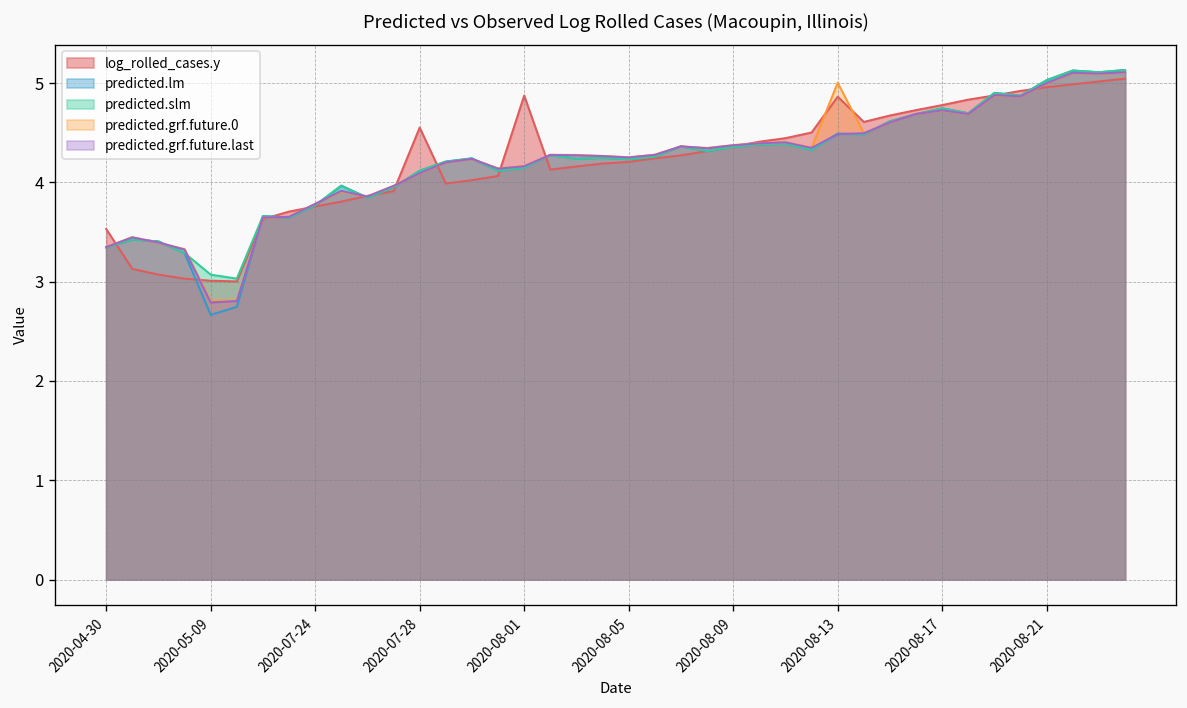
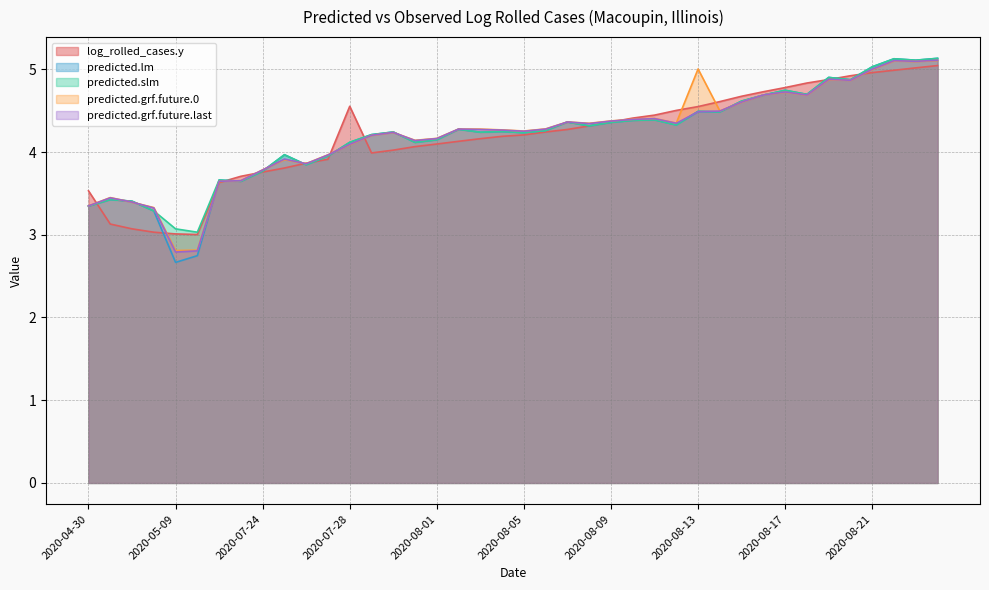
log_rolled_cases.y, 2020-08-01: 4.9 -> 4.1
log_rolled_cases.y, 2020-08-13: 4.9 -> 4.5
